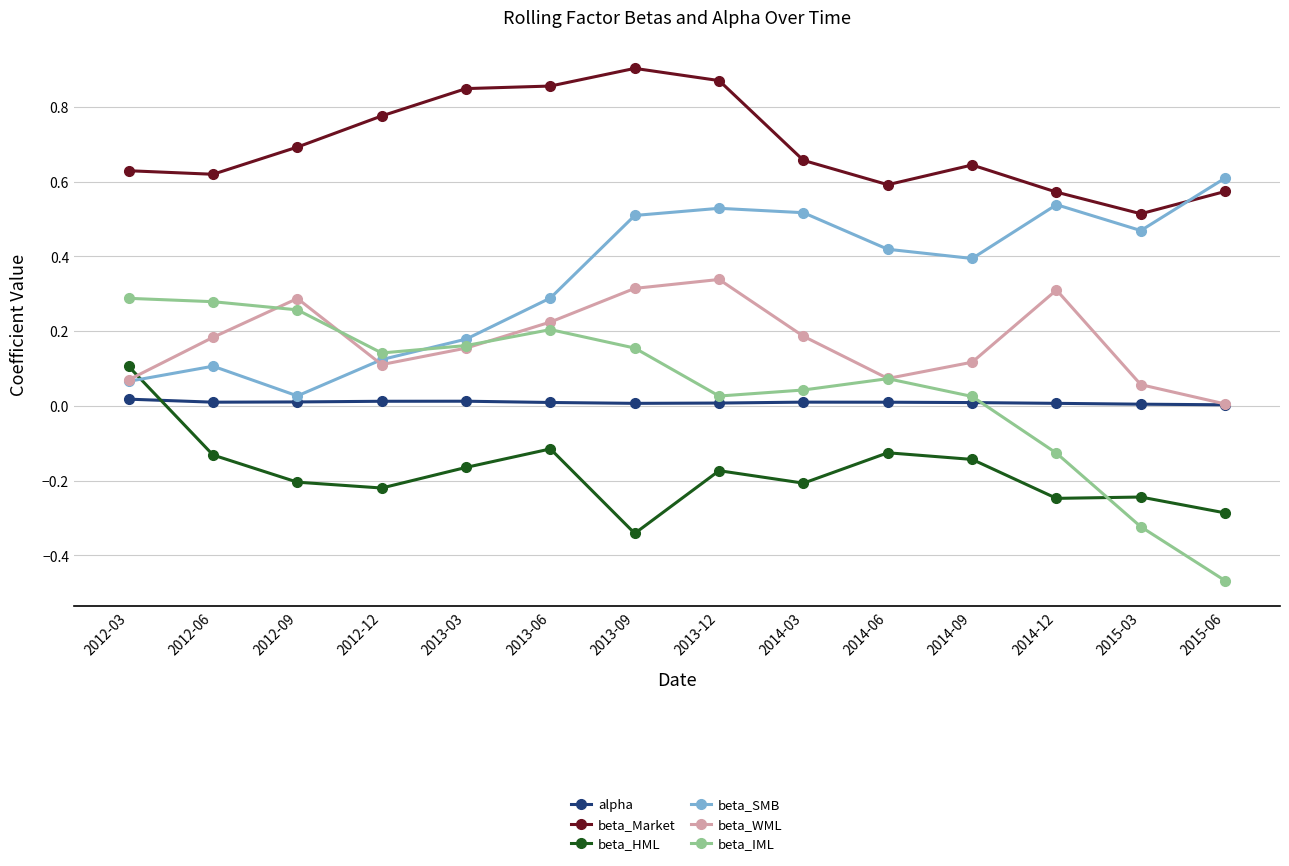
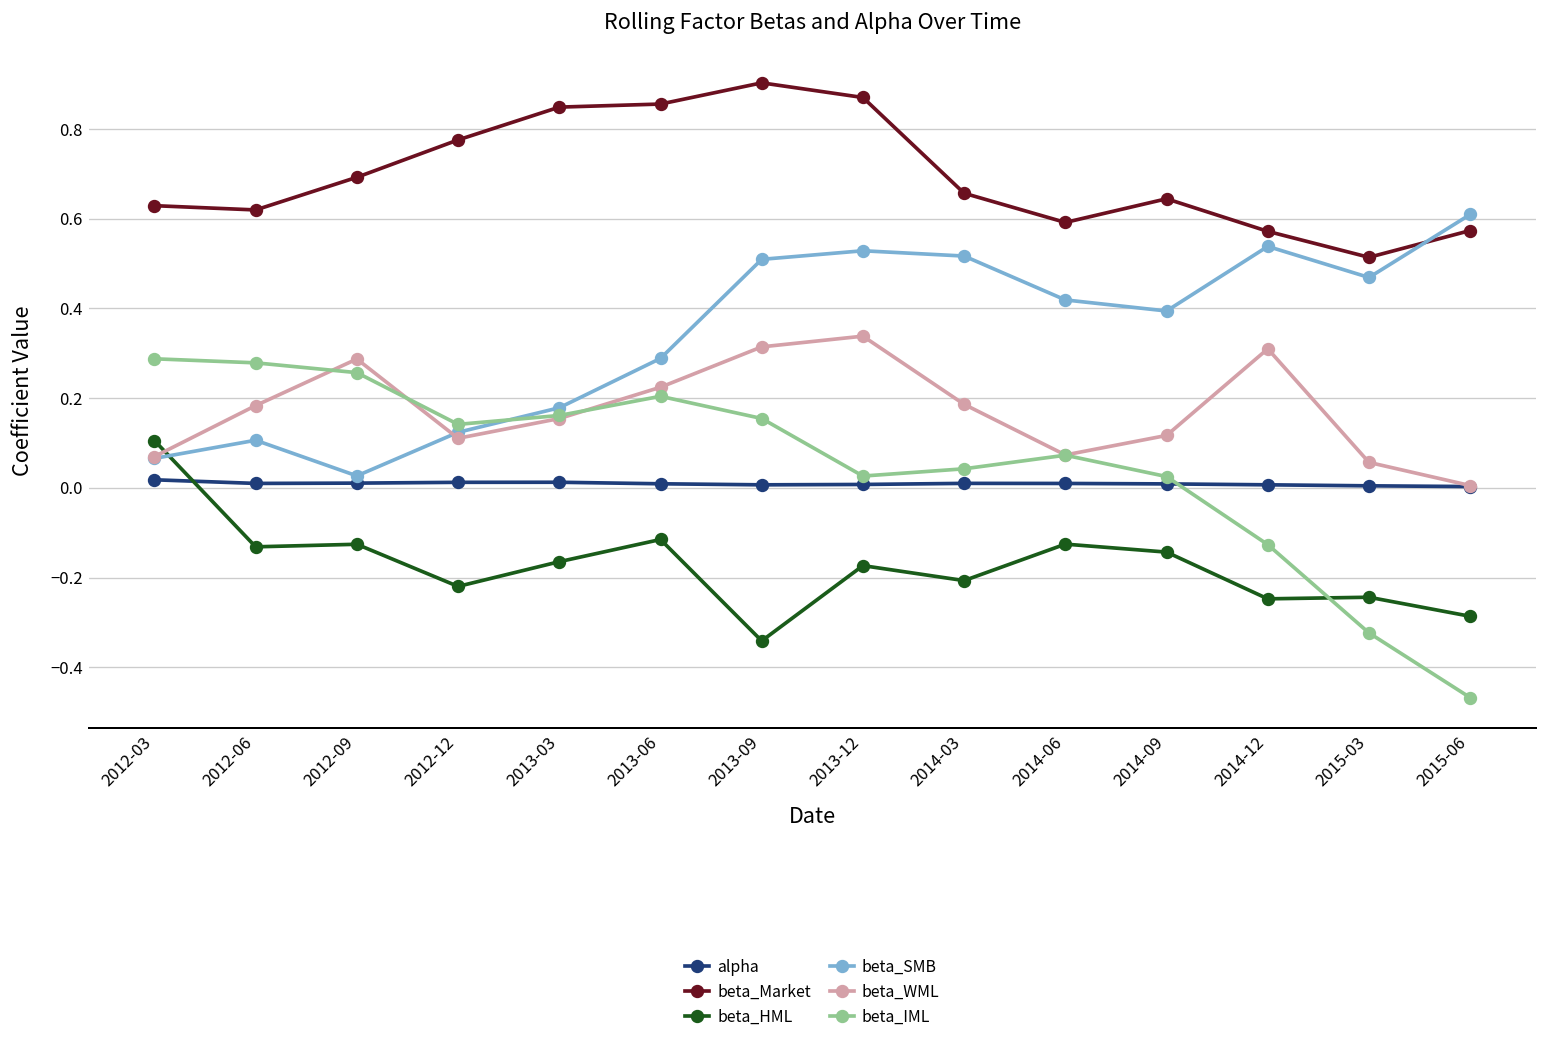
beta_HML, 2012-09: -0.20 -> -0.13
